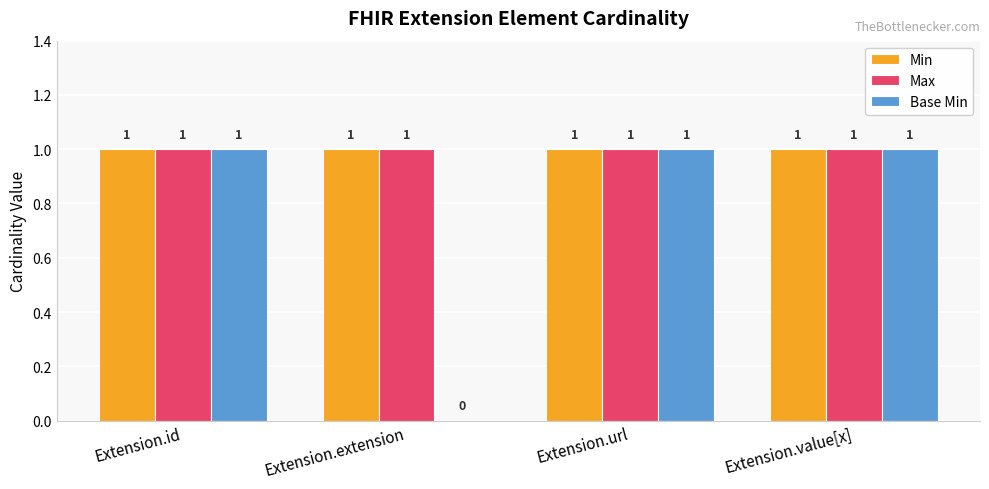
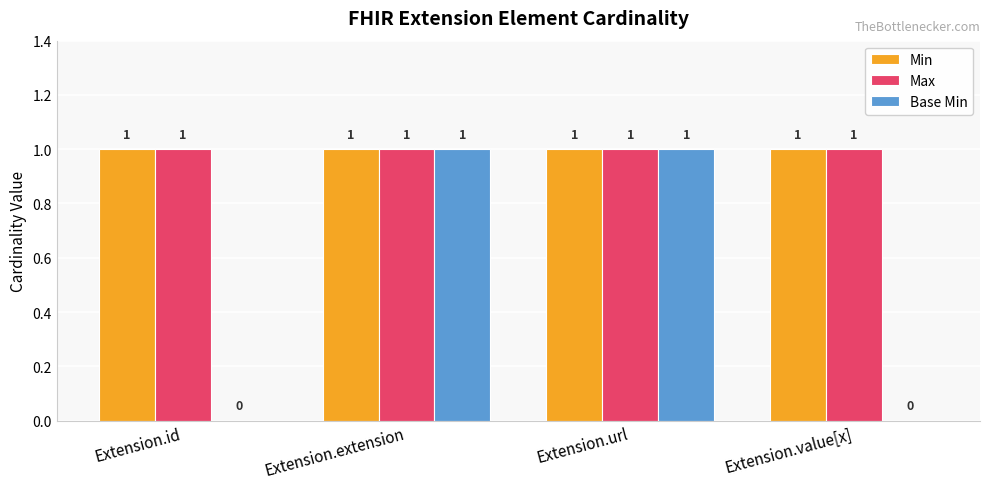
Base Min, Extension.id: 1 -> 0
Base Min, Extension.extension: 0 -> 1
Base Min, Extension.value[x]: 1 -> 0
